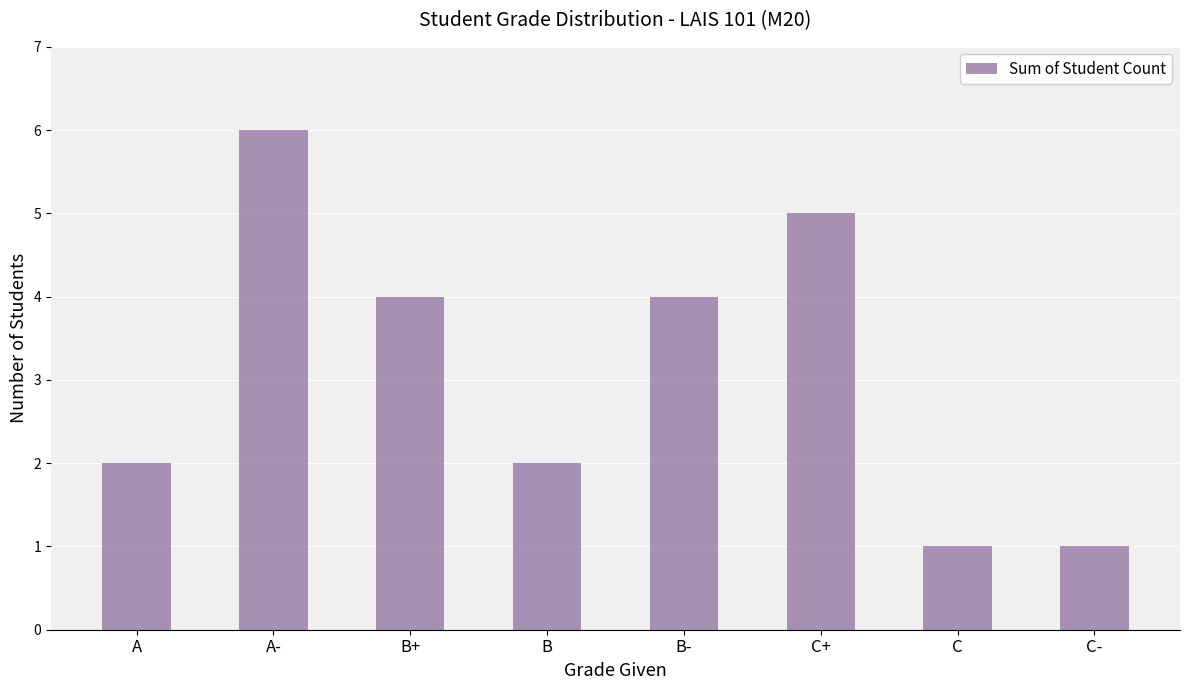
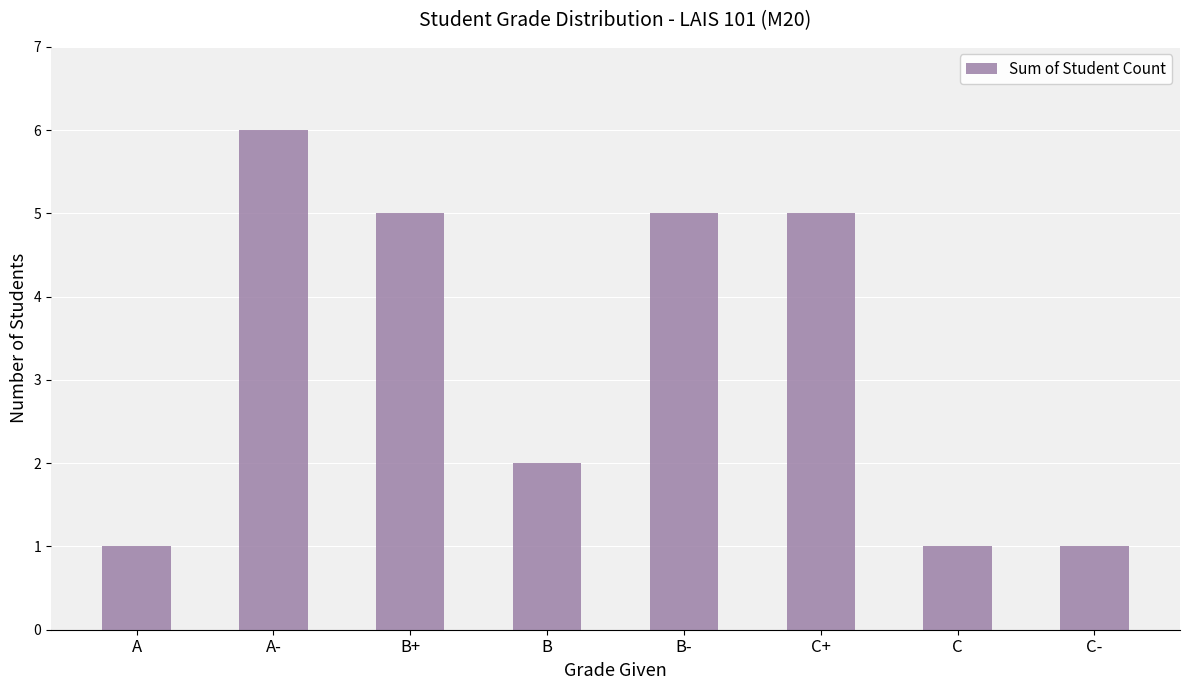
A: 2 -> 1
B+: 4 -> 5
B-: 4 -> 5
